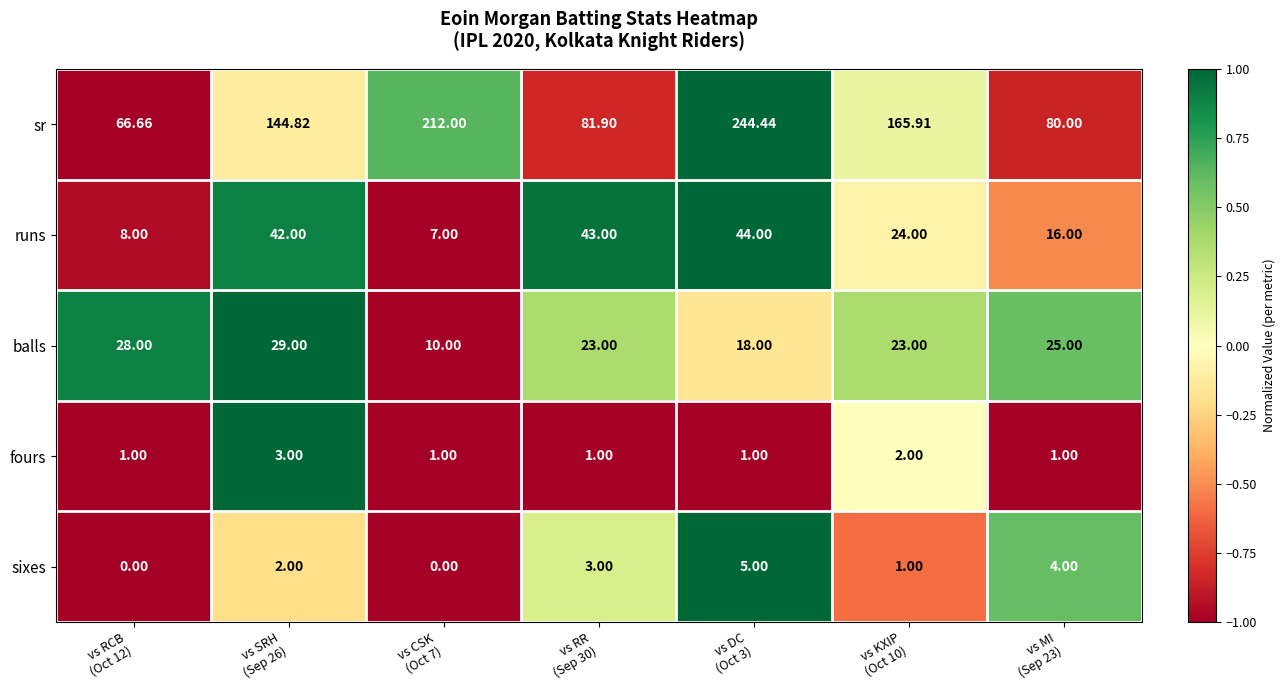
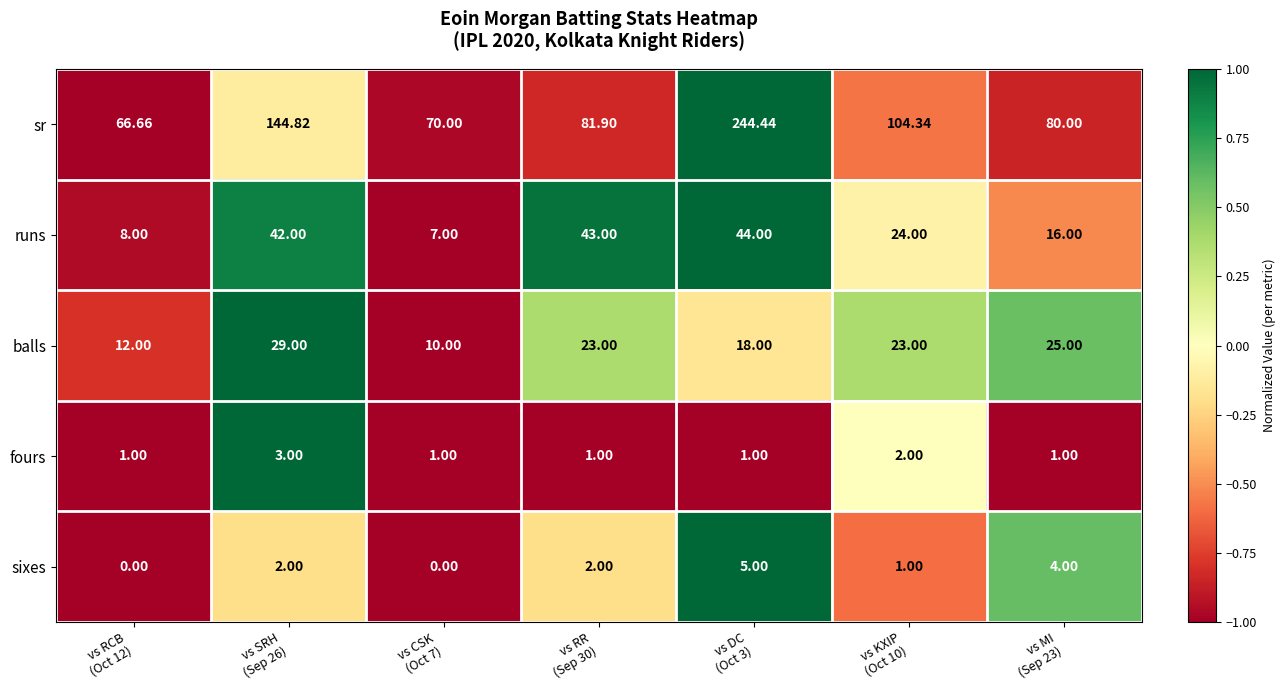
sr, vs CSK (Oct 7): 212.00 -> 70.00
sr, vs KXIP (Oct 10): 165.91 -> 104.34
balls, vs RCB (Oct 12): 28.00 -> 12.00
sixes, vs RR (Sep 30): 3.00 -> 2.00
